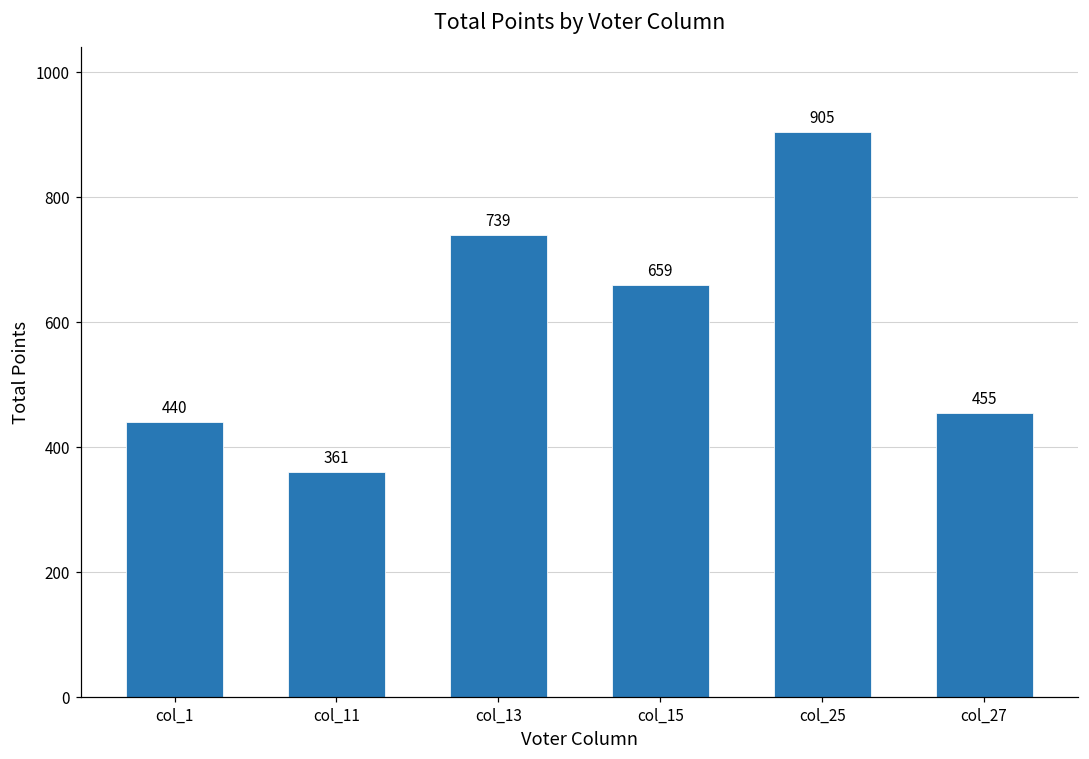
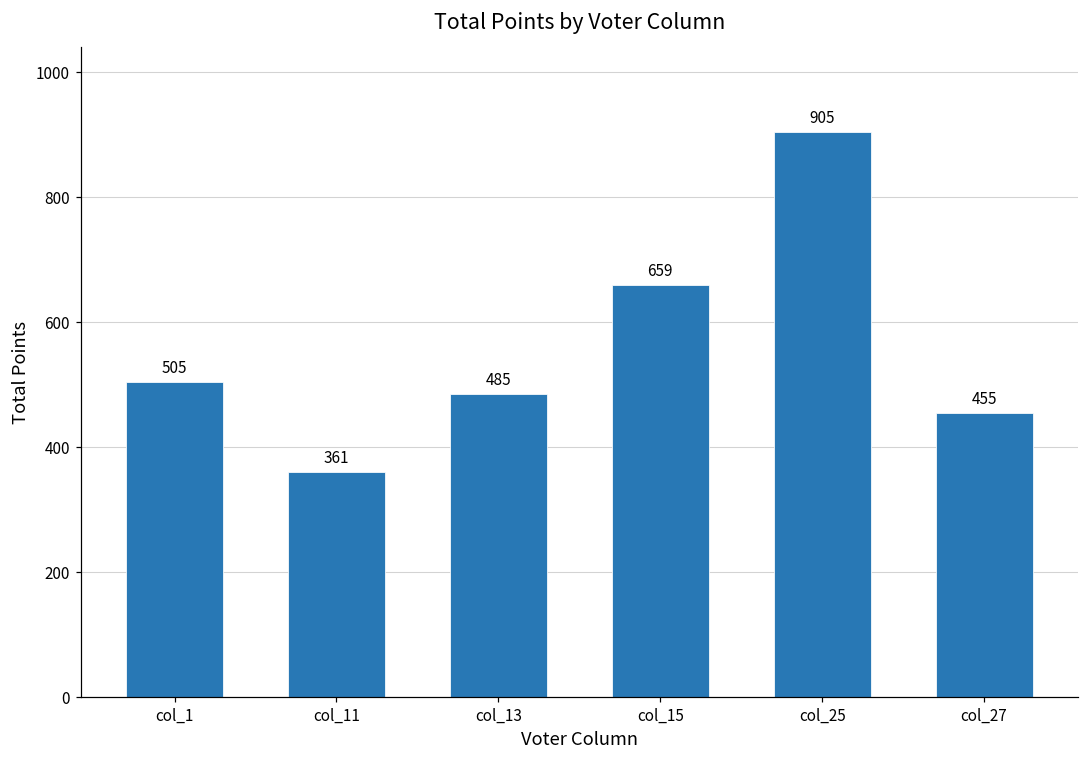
col_1: 440 -> 505
col_13: 739 -> 485
